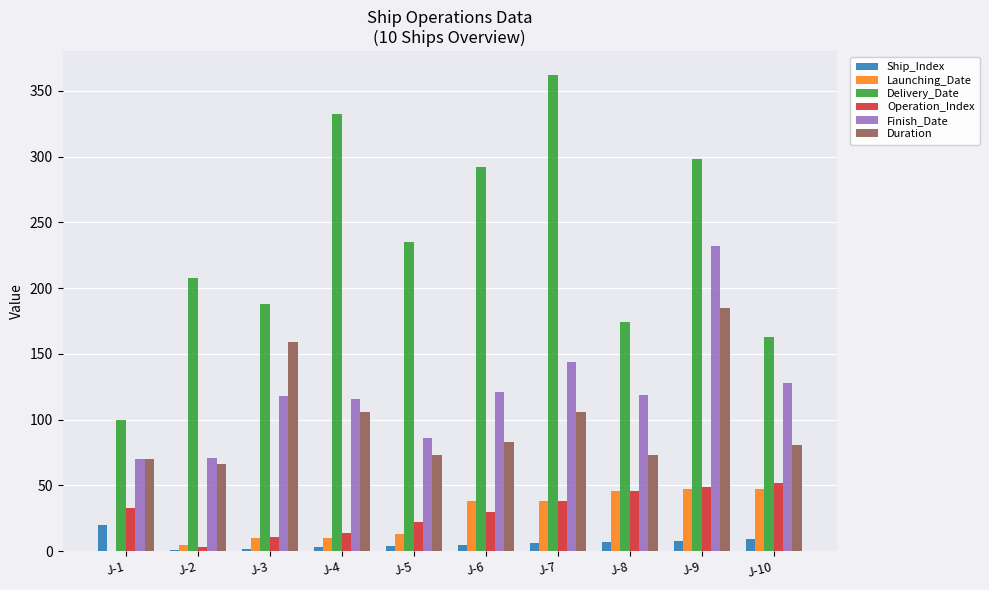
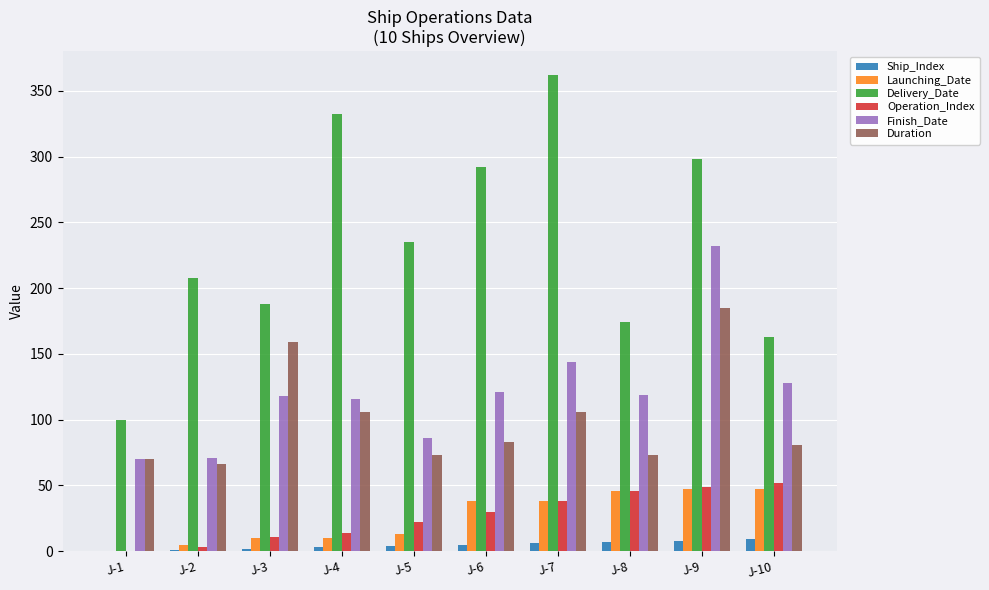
Ship_Index, J-1: 20 -> 0
Operation_Index, J-1: 33 -> 0
